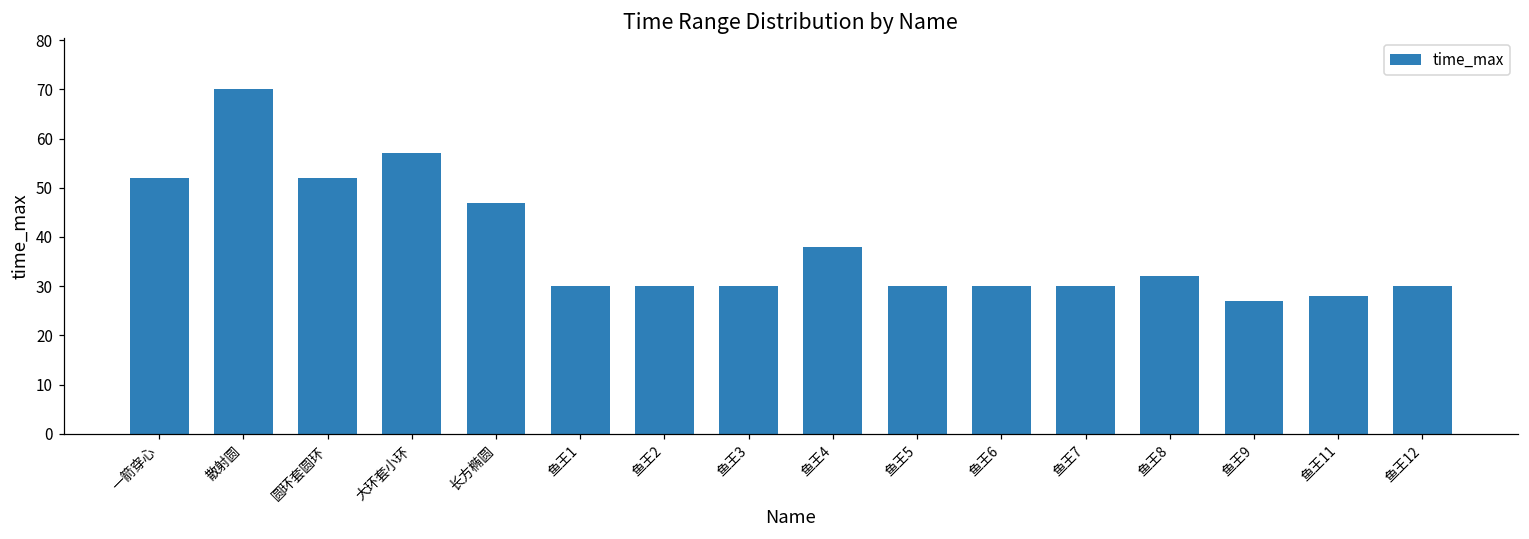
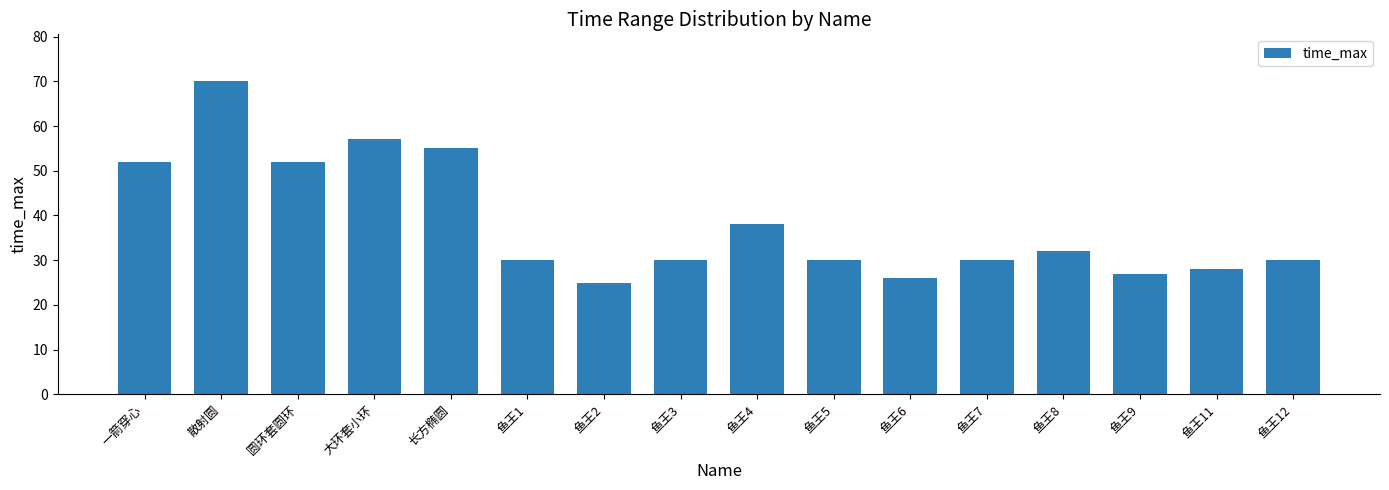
长方椭圆: 47 -> 55
鱼王2: 30 -> 25
鱼王6: 30 -> 26
